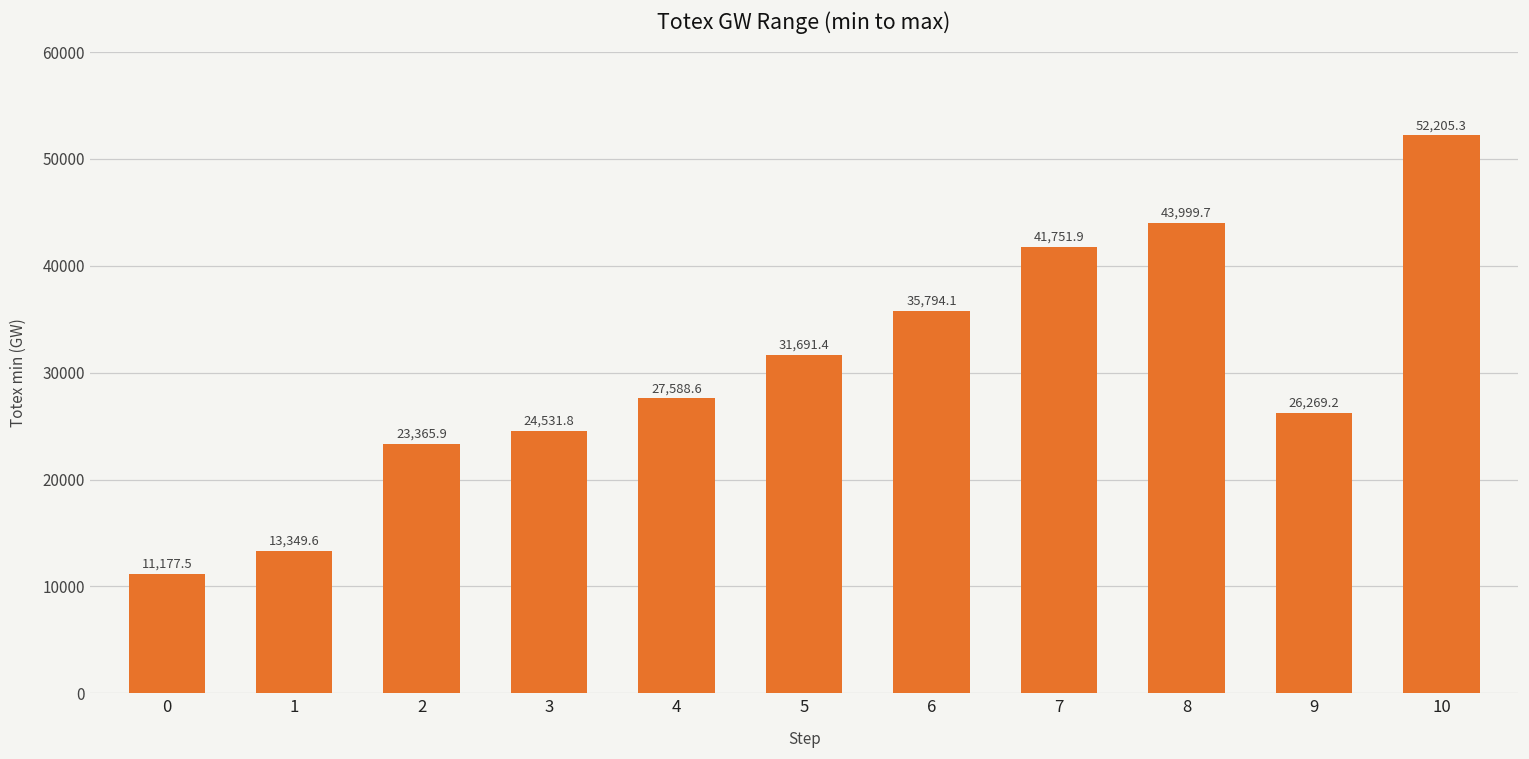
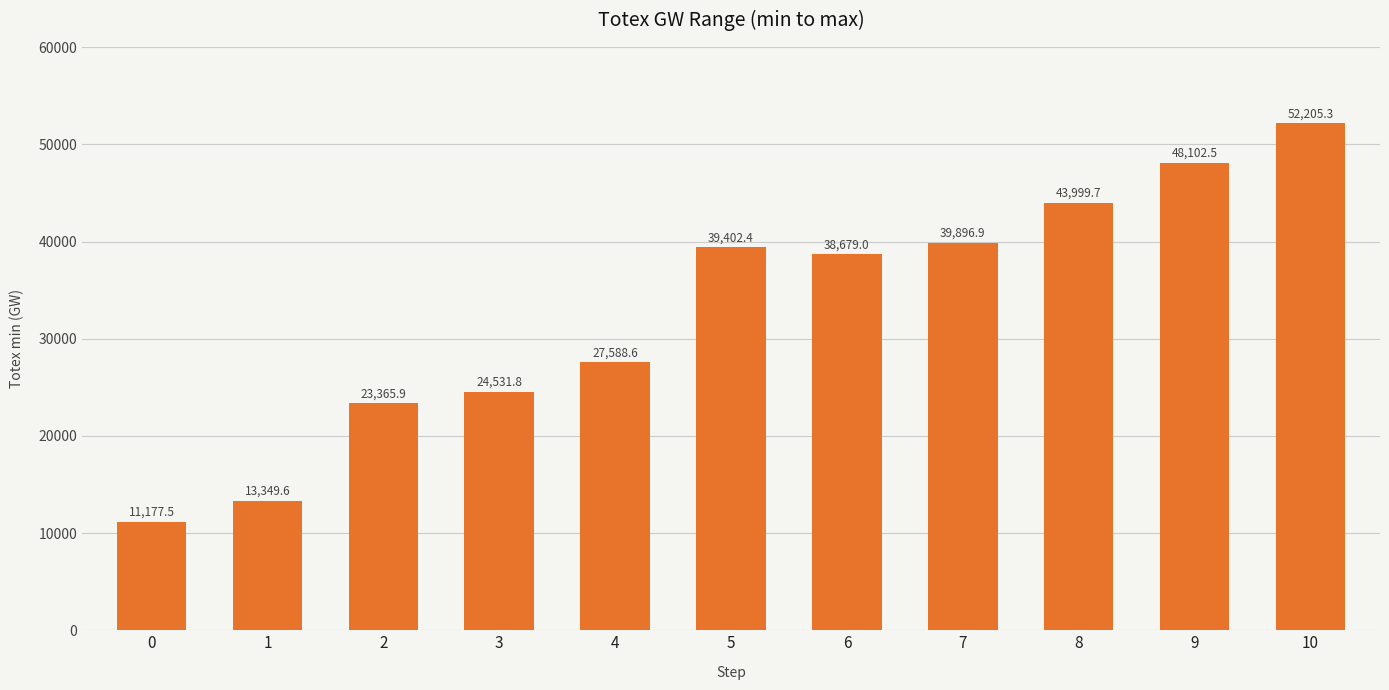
5: 31,691.4 -> 39,402.4
6: 35,794.1 -> 38,679.0
7: 41,751.9 -> 39,896.9
9: 26,269.2 -> 48,102.5
